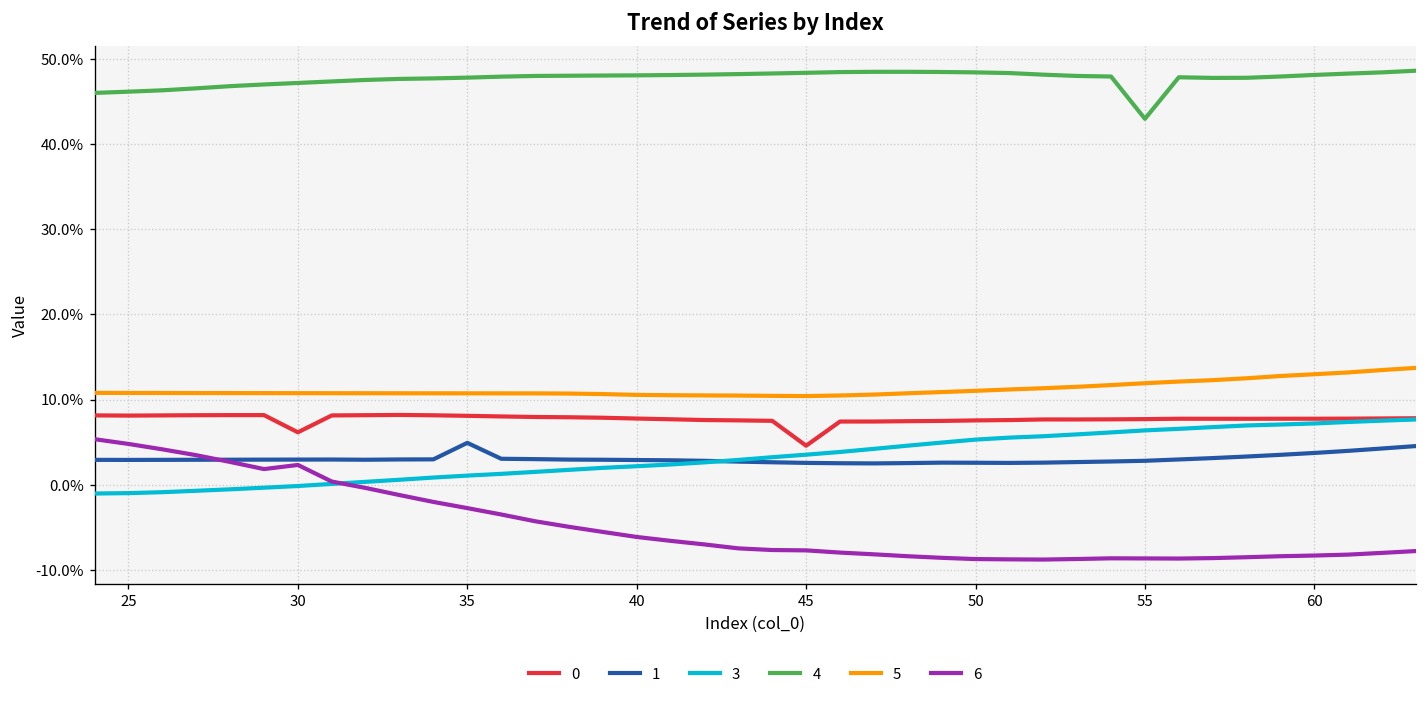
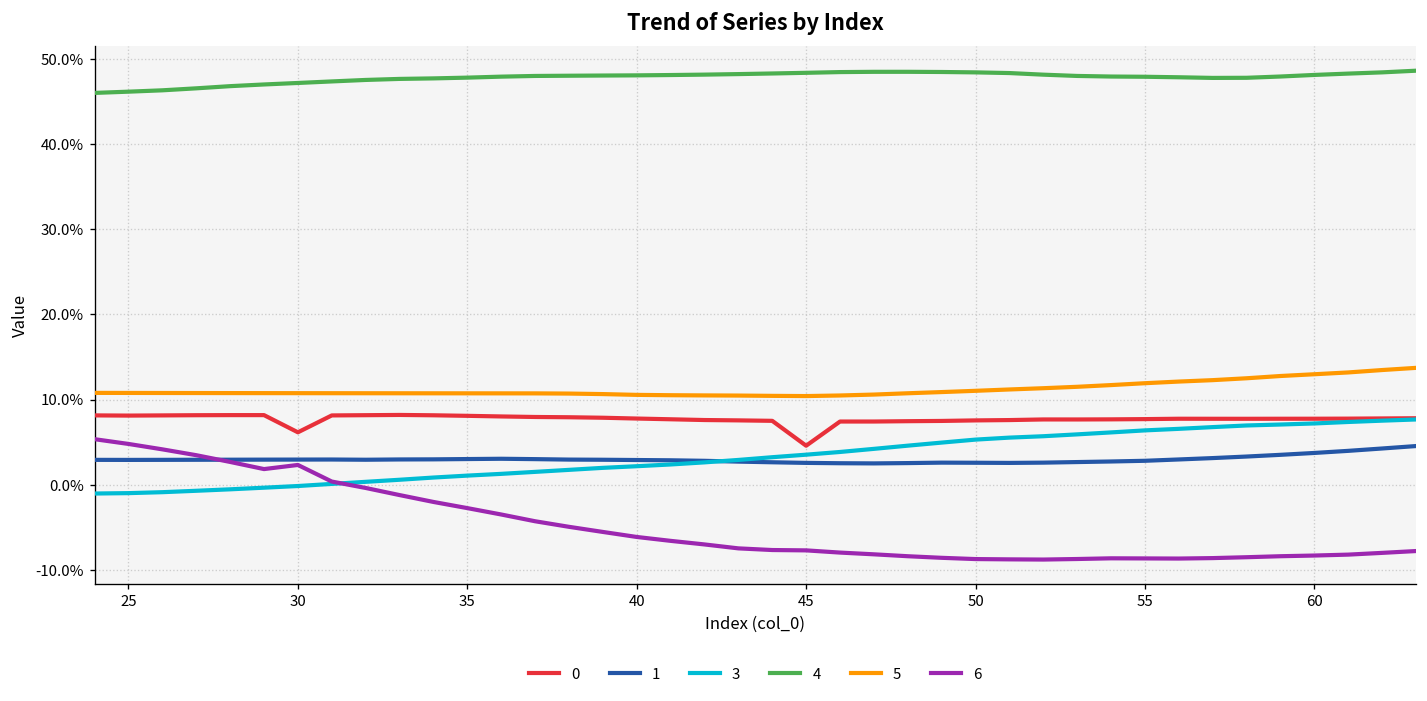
1, 35: 5% -> 3%
4, 55: 43% -> 48%
